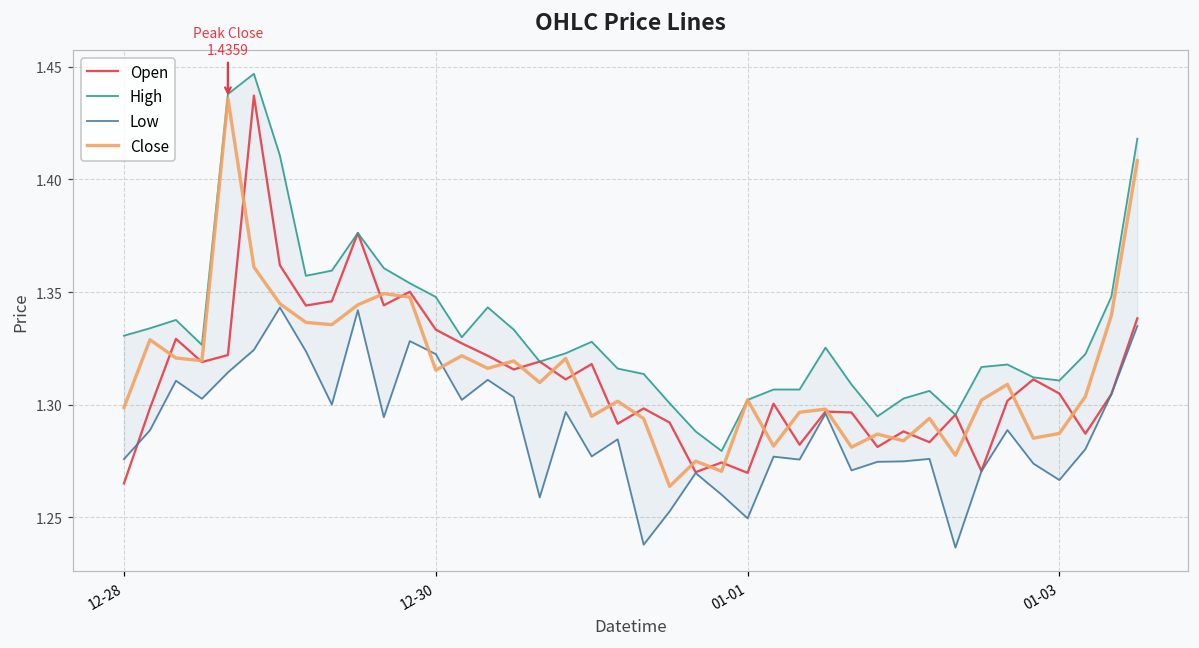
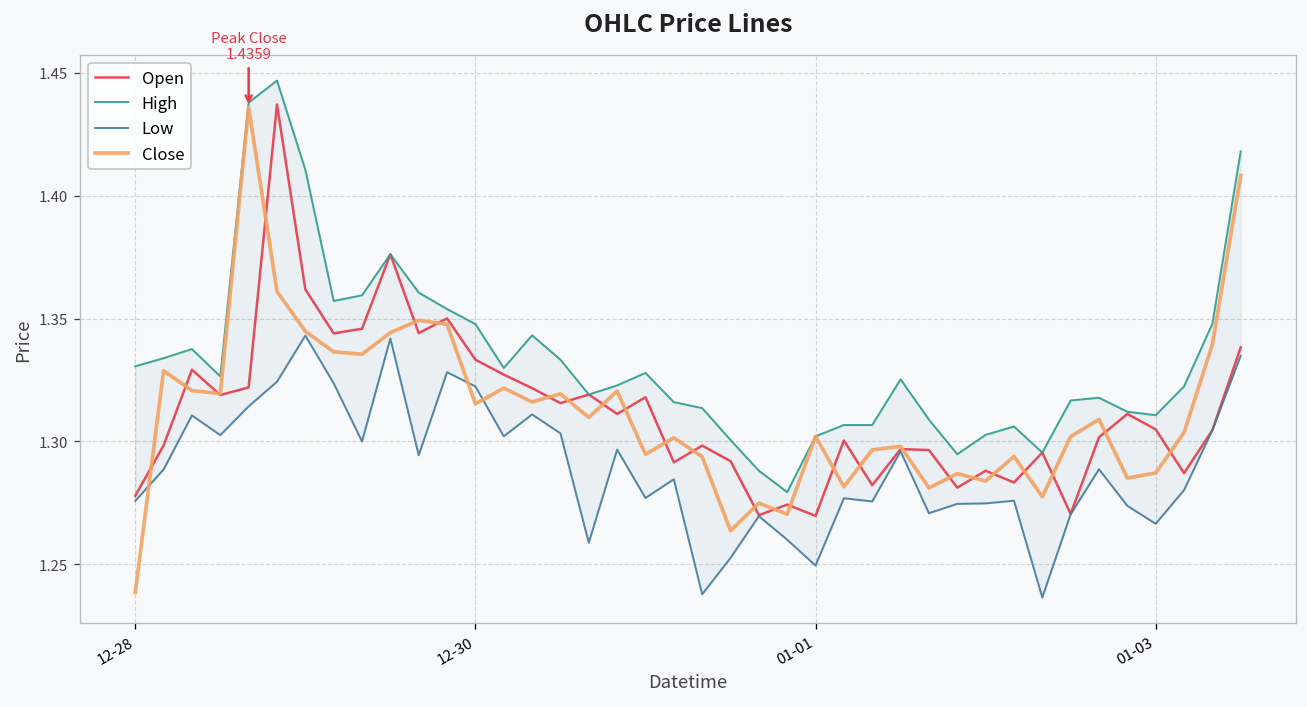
Open, 12-28: 1.265 -> 1.278
Close, 12-28: 1.299 -> 1.239
